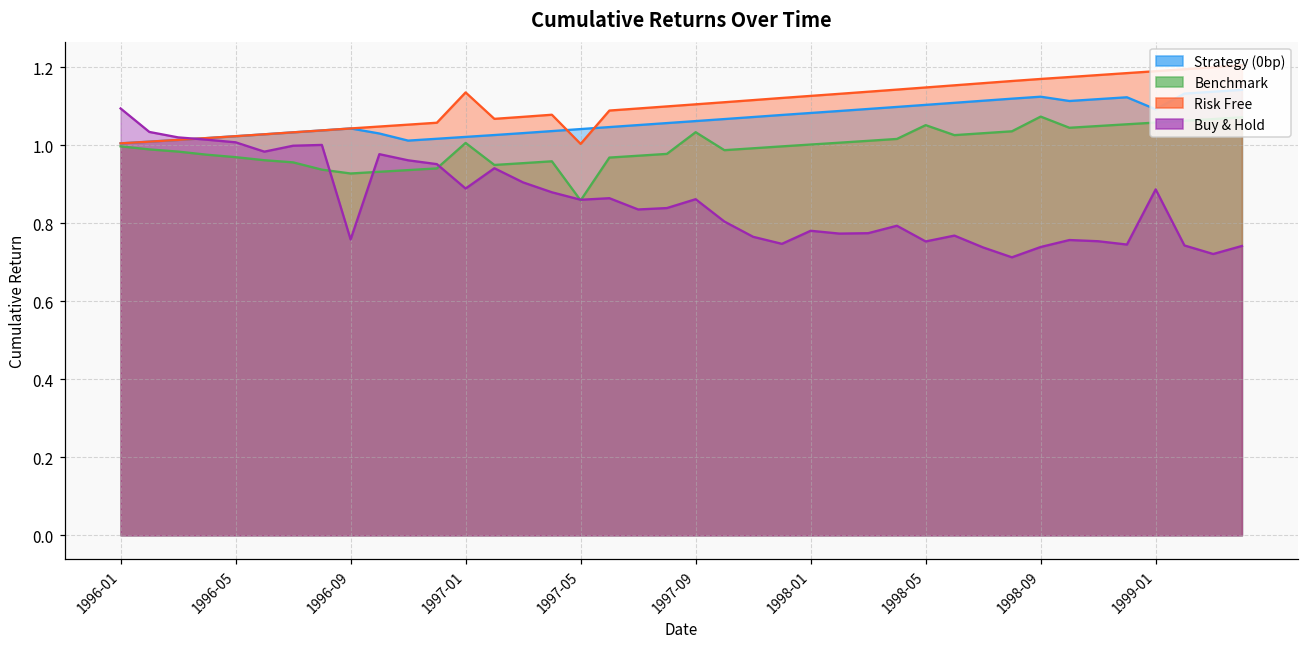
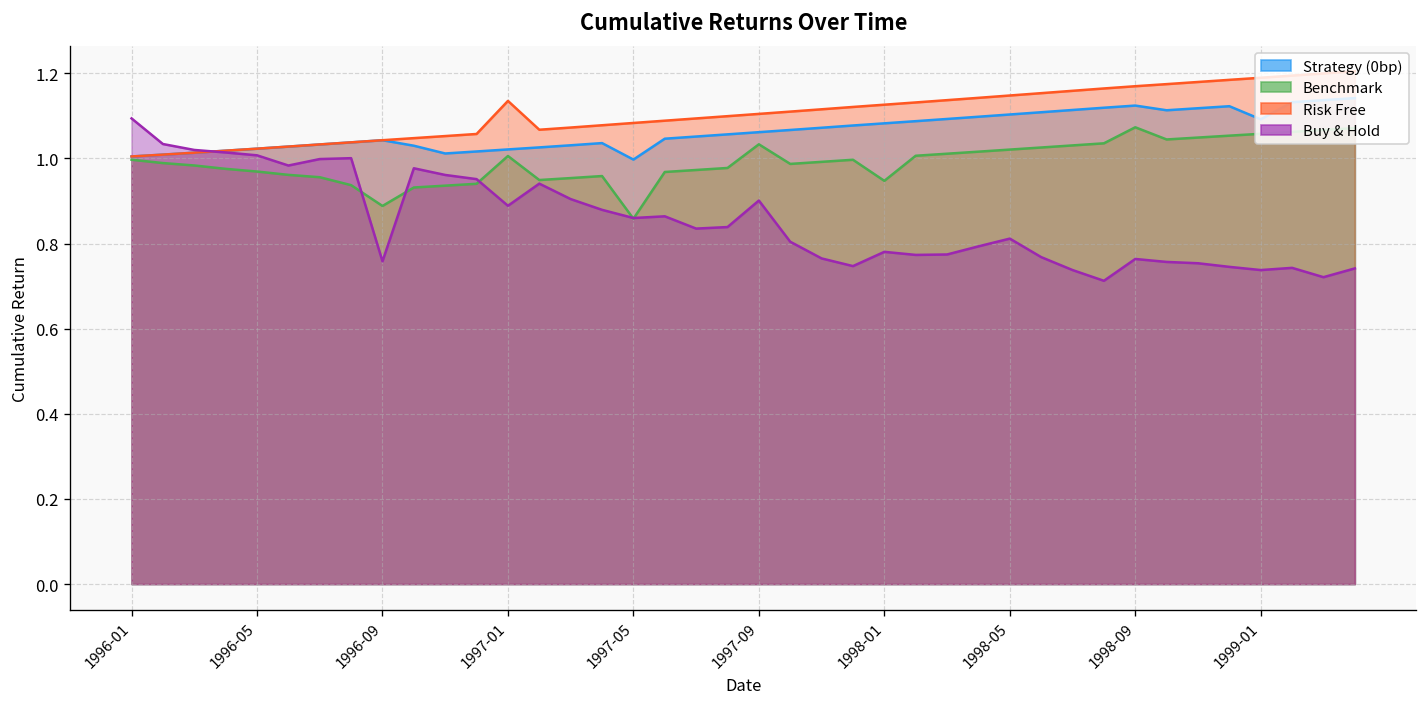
Benchmark, 1996-09: 0.93 -> 0.89
Strategy (0bp), 1997-05: 1.04 -> 1.00
Risk Free, 1997-05: 1.00 -> 1.08
Buy & Hold, 1997-09: 0.86 -> 0.90
Benchmark, 1998-01: 1.00 -> 0.95
Benchmark, 1998-05: 1.05 -> 1.02
Buy & Hold, 1998-05: 0.75 -> 0.81
Buy & Hold, 1998-09: 0.74 -> 0.76
Buy & Hold, 1999-01: 0.89 -> 0.74
